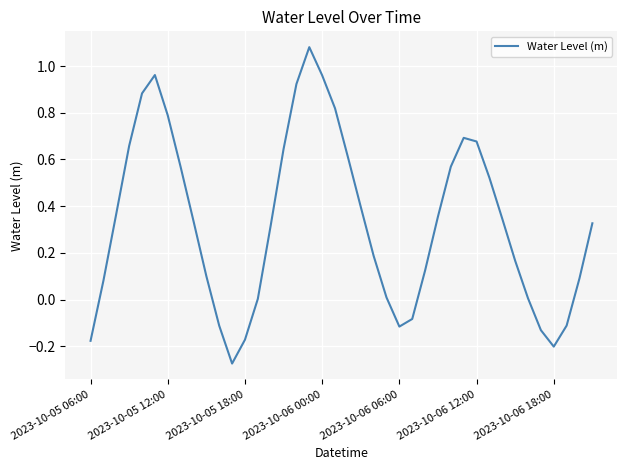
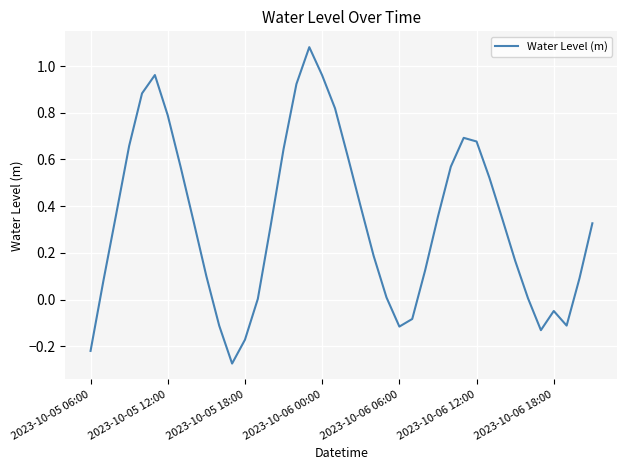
2023-10-05 06:00: -0.18 -> -0.22
2023-10-06 18:00: -0.20 -> -0.05
